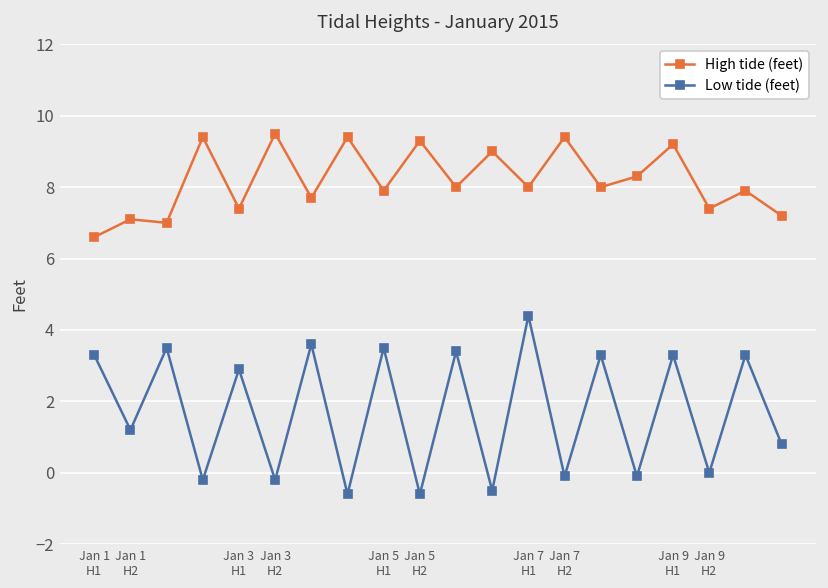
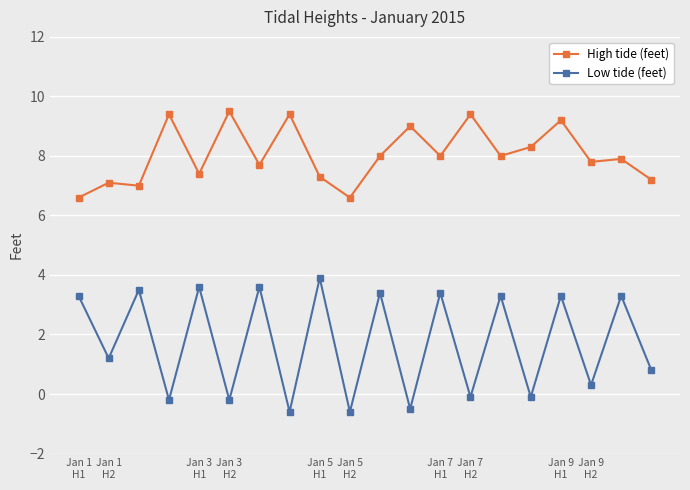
Low tide (feet), Jan 3 H1: 2.9 -> 3.6
High tide (feet), Jan 5 H1: 7.9 -> 7.3
Low tide (feet), Jan 5 H1: 3.5 -> 3.9
High tide (feet), Jan 5 H2: 9.3 -> 6.6
Low tide (feet), Jan 7 H1: 4.4 -> 3.4
High tide (feet), Jan 9 H2: 7.4 -> 7.8
Low tide (feet), Jan 9 H2: 0.0 -> 0.3
